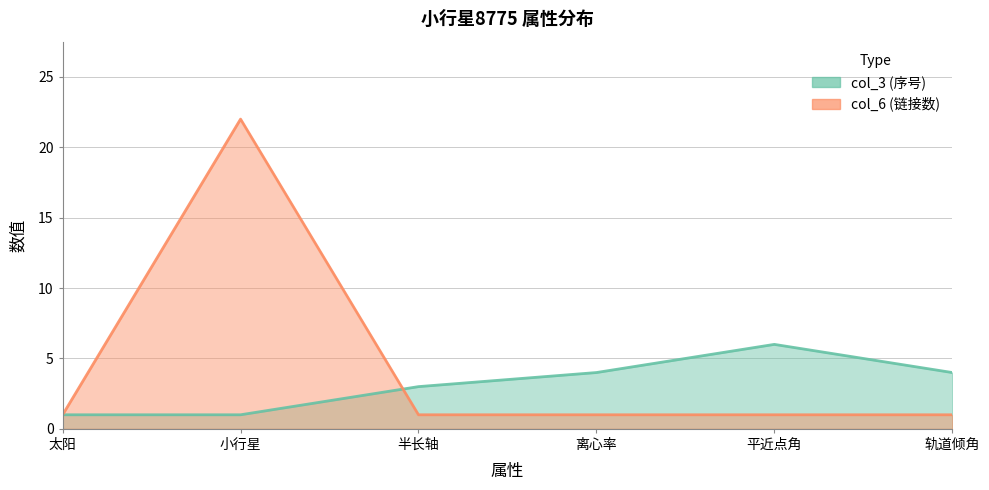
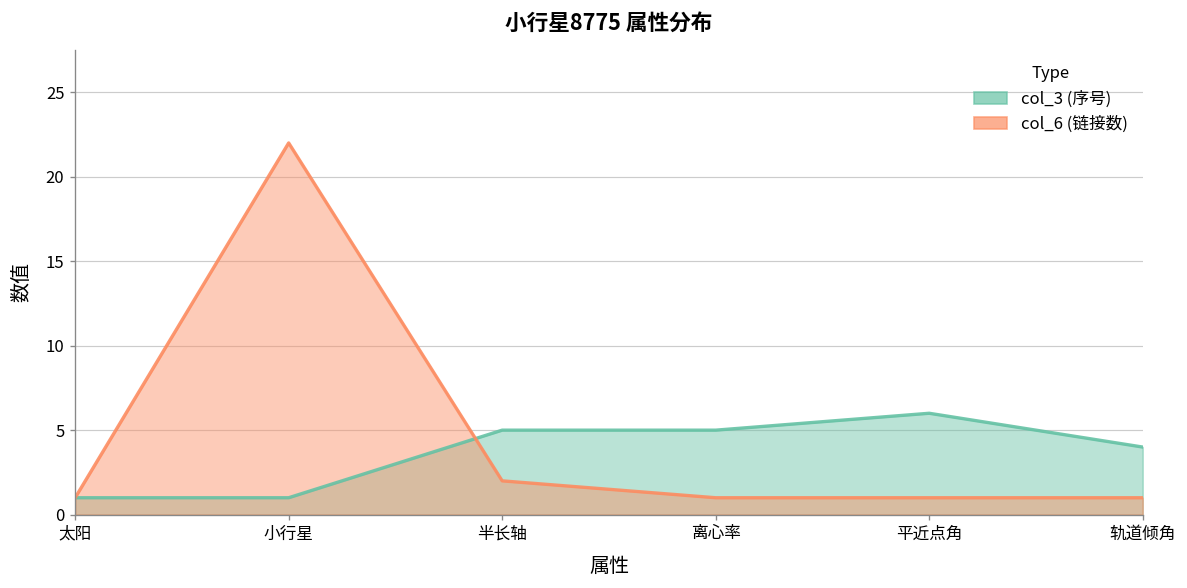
col_3 (序号), 半长轴: 3 -> 5
col_6 (链接数), 半长轴: 1 -> 2
col_3 (序号), 离心率: 4 -> 5
